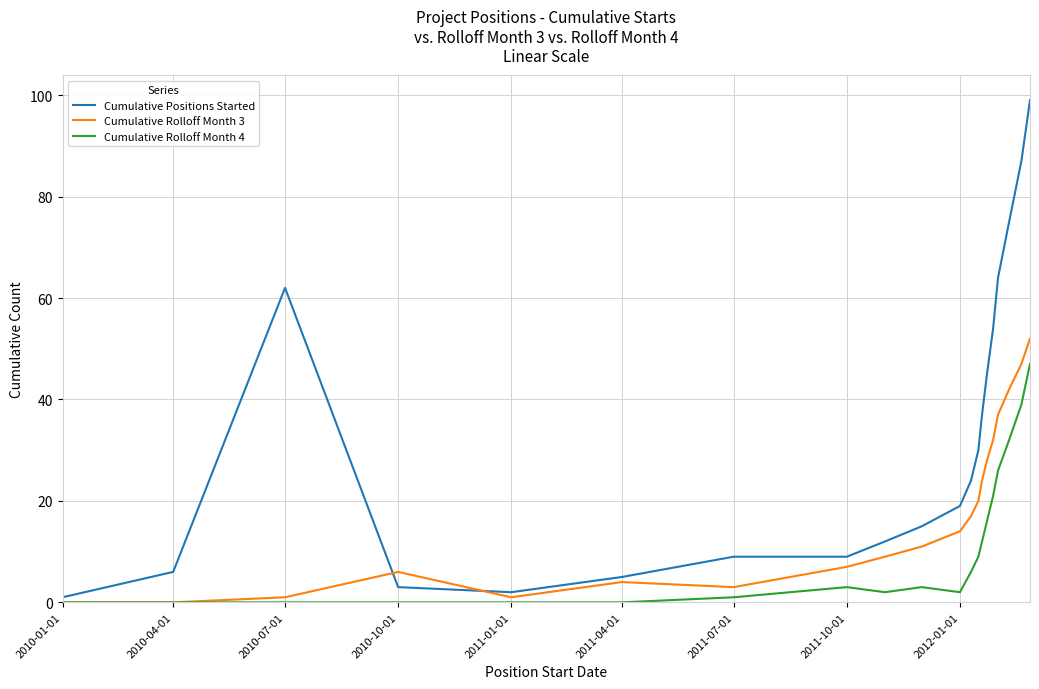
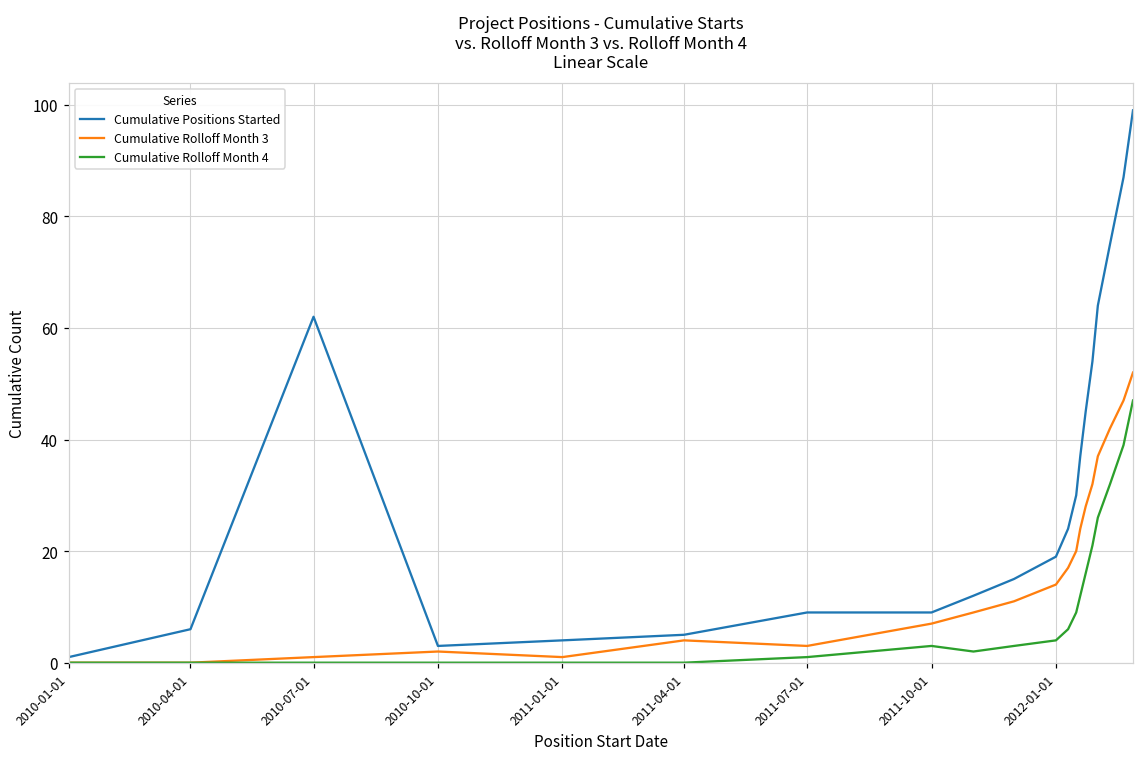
Cumulative Rolloff Month 3, 2010-10-01: 6 -> 2
Cumulative Positions Started, 2011-01-01: 2 -> 4
Cumulative Rolloff Month 4, 2012-01-01: 2 -> 4
